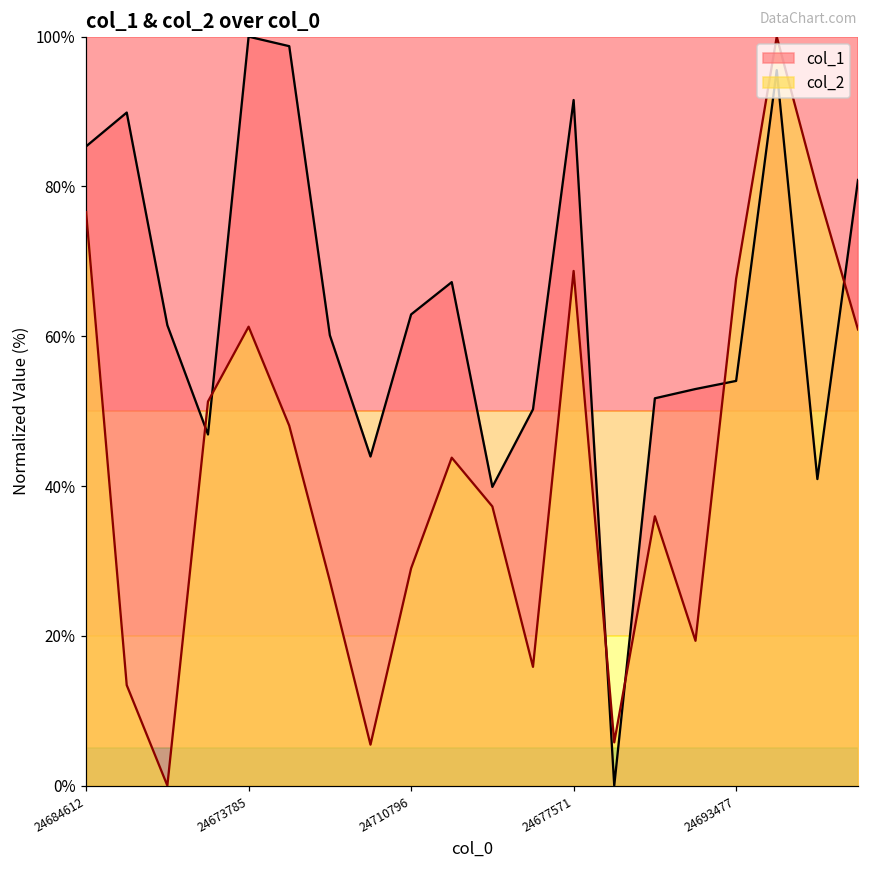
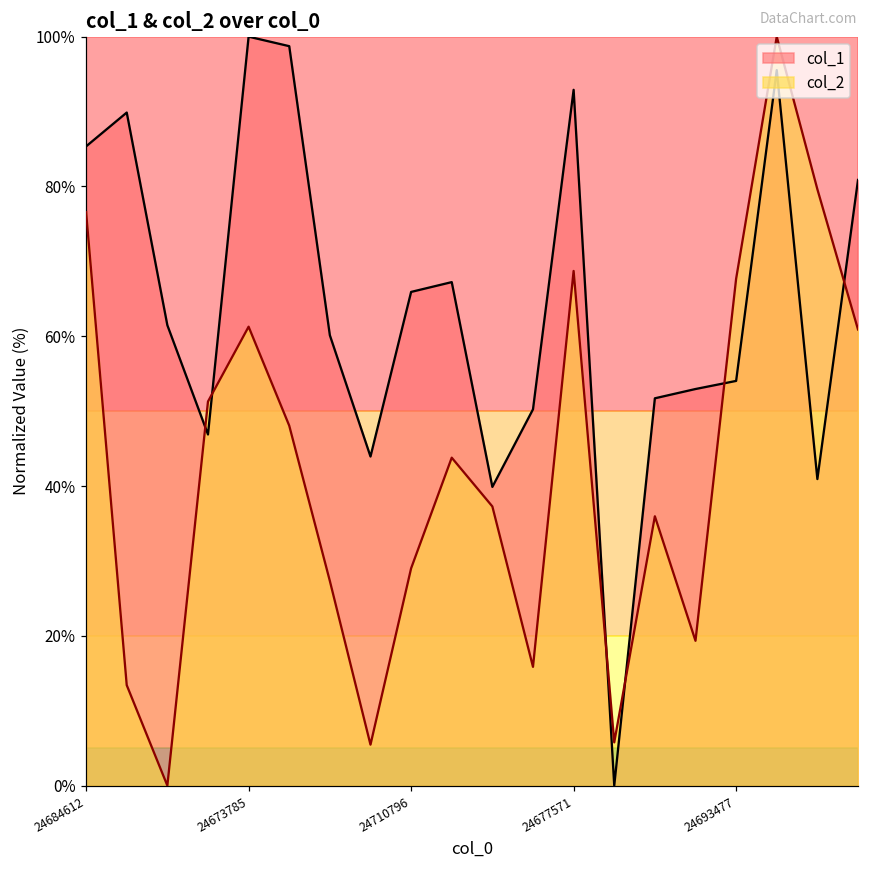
col_1, 24710796: 63% -> 66%
col_1, 24677571: 92% -> 93%
